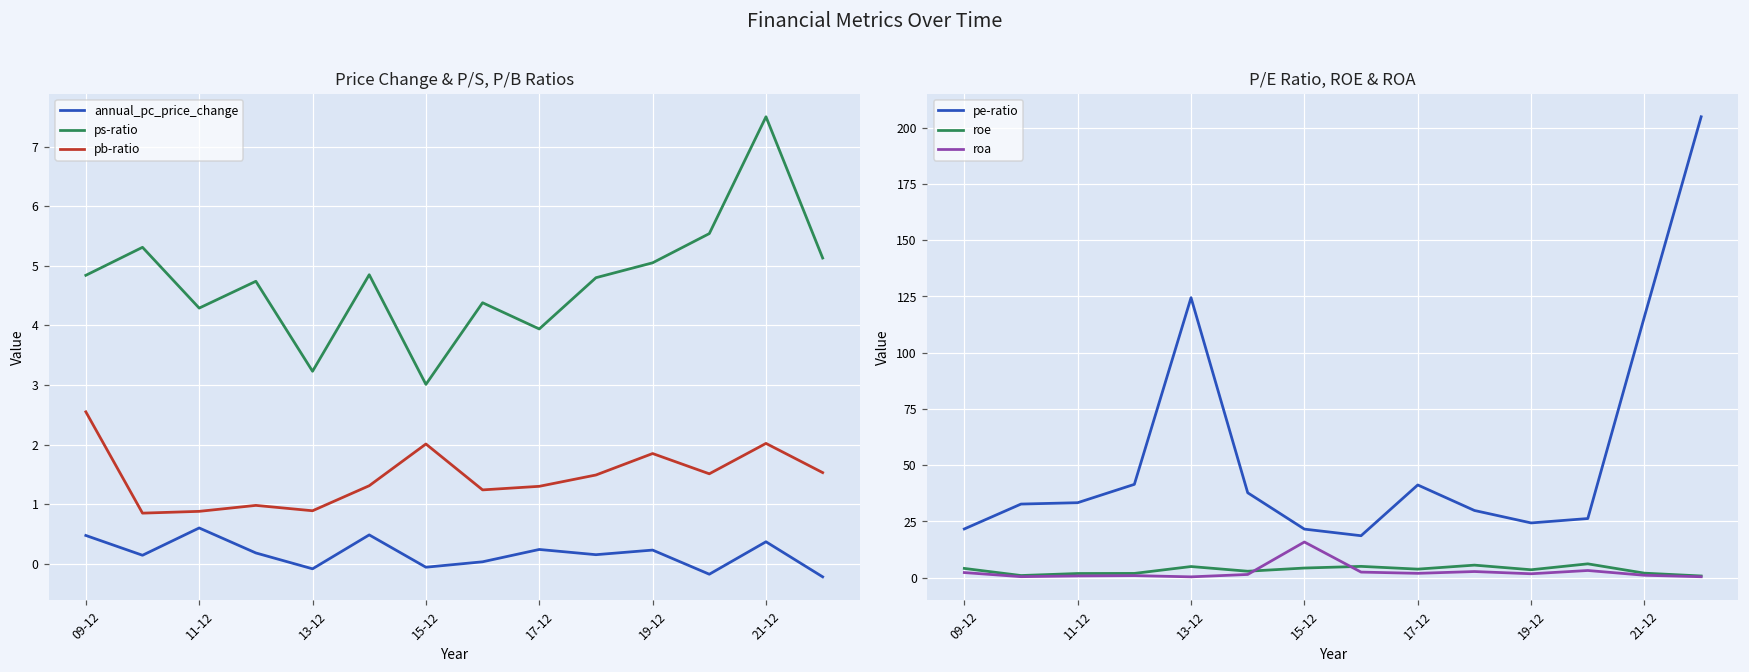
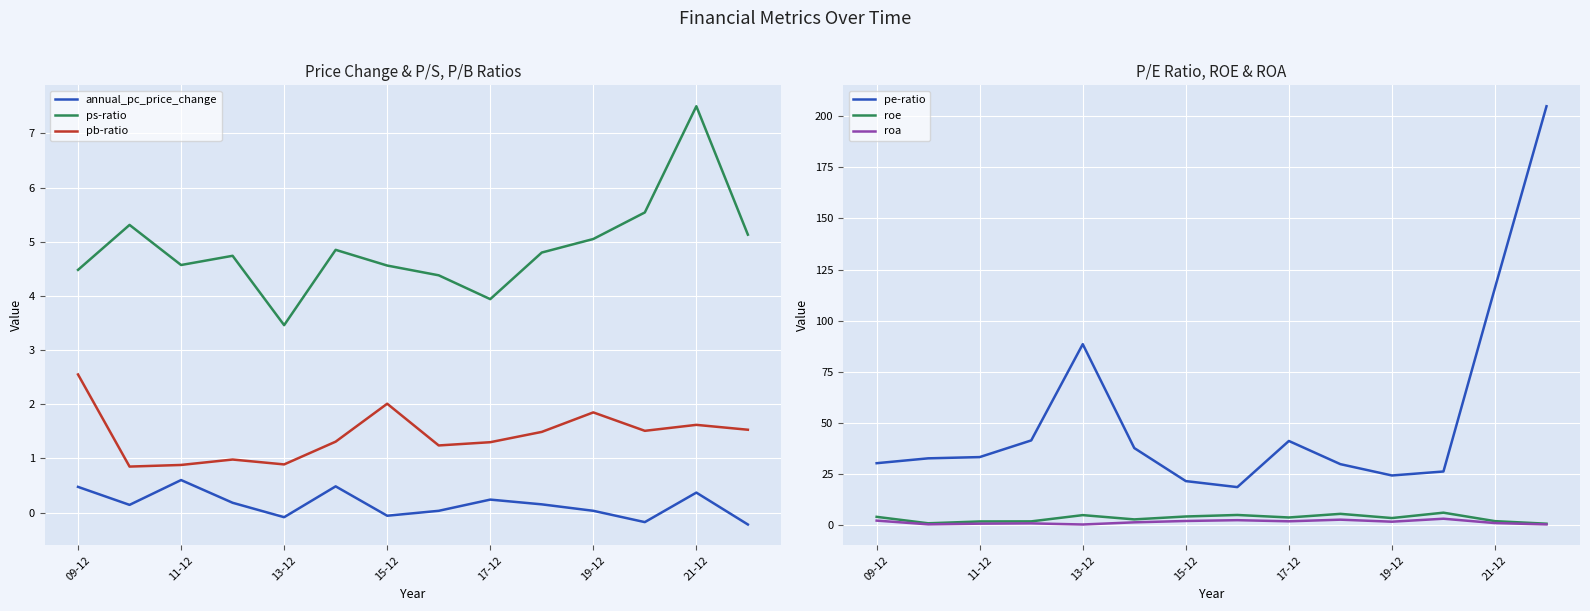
Price Change & P/S, P/B Ratios, ps-ratio, 09-12: 4.8 -> 4.5
Price Change & P/S, P/B Ratios, ps-ratio, 11-12: 4.3 -> 4.6
Price Change & P/S, P/B Ratios, ps-ratio, 13-12: 3.2 -> 3.5
Price Change & P/S, P/B Ratios, ps-ratio, 15-12: 3.0 -> 4.6
Price Change & P/S, P/B Ratios, annual_pc_price_change, 19-12: 0.2 -> 0.0
Price Change & P/S, P/B Ratios, pb-ratio, 21-12: 2.0 -> 1.6
P/E Ratio, ROE & ROA, pe-ratio, 09-12: 22 -> 30
P/E Ratio, ROE & ROA, pe-ratio, 13-12: 124 -> 89
P/E Ratio, ROE & ROA, roa, 15-12: 16 -> 2
